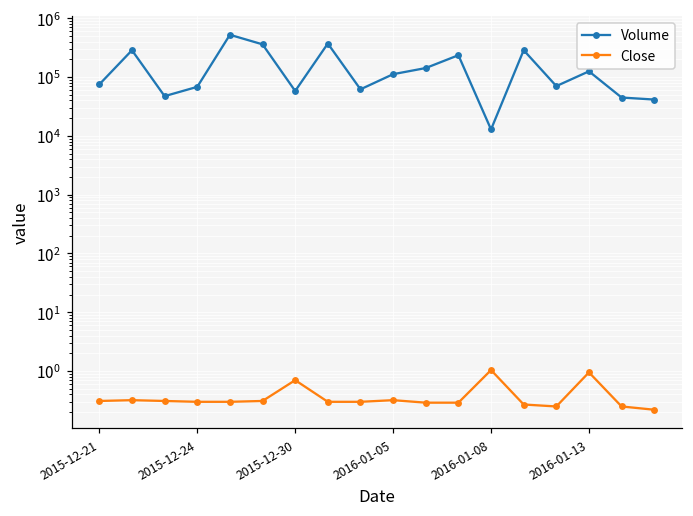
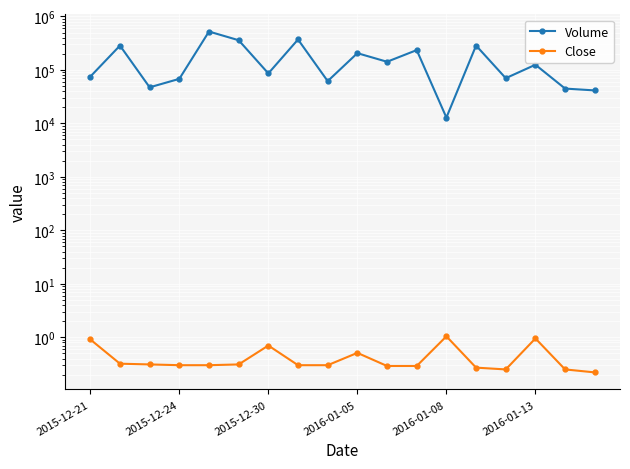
Close, 2015-12-21: 0.3 -> 0.9
Volume, 2015-12-30: 60000 -> 90000
Volume, 2016-01-05: 110000 -> 210000
Close, 2016-01-05: 0.3 -> 0.5
